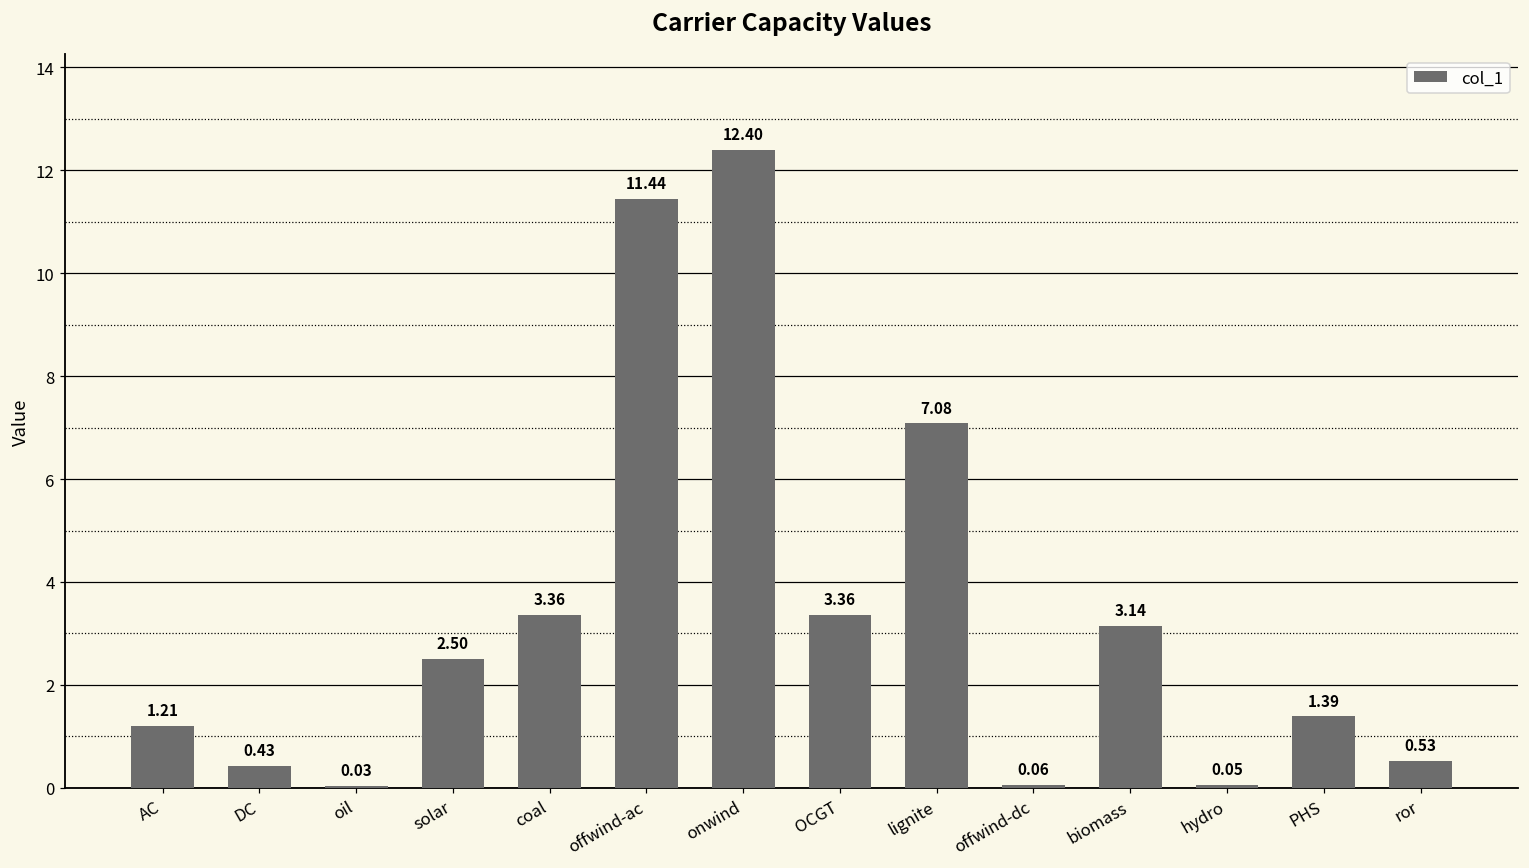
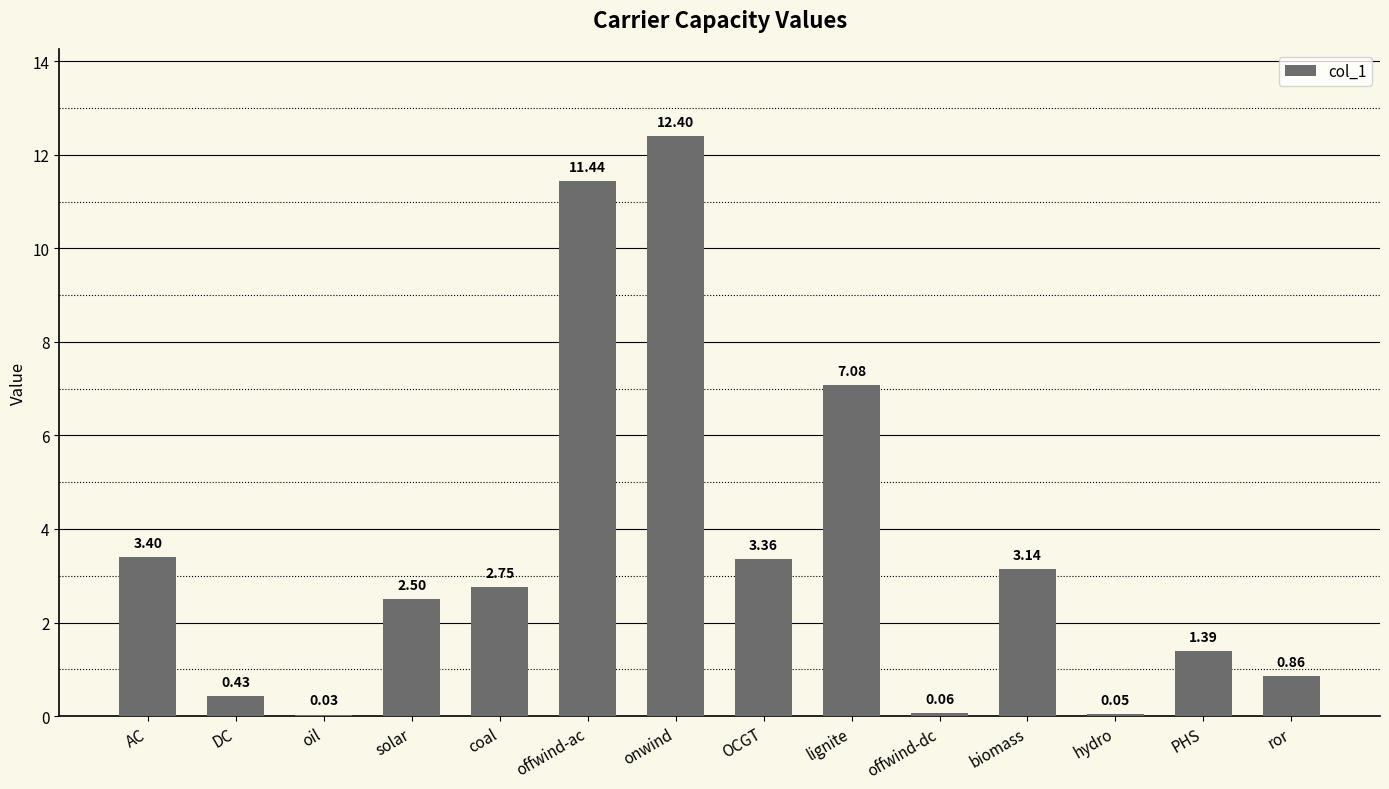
AC: 1.21 -> 3.40
coal: 3.36 -> 2.75
ror: 0.53 -> 0.86
